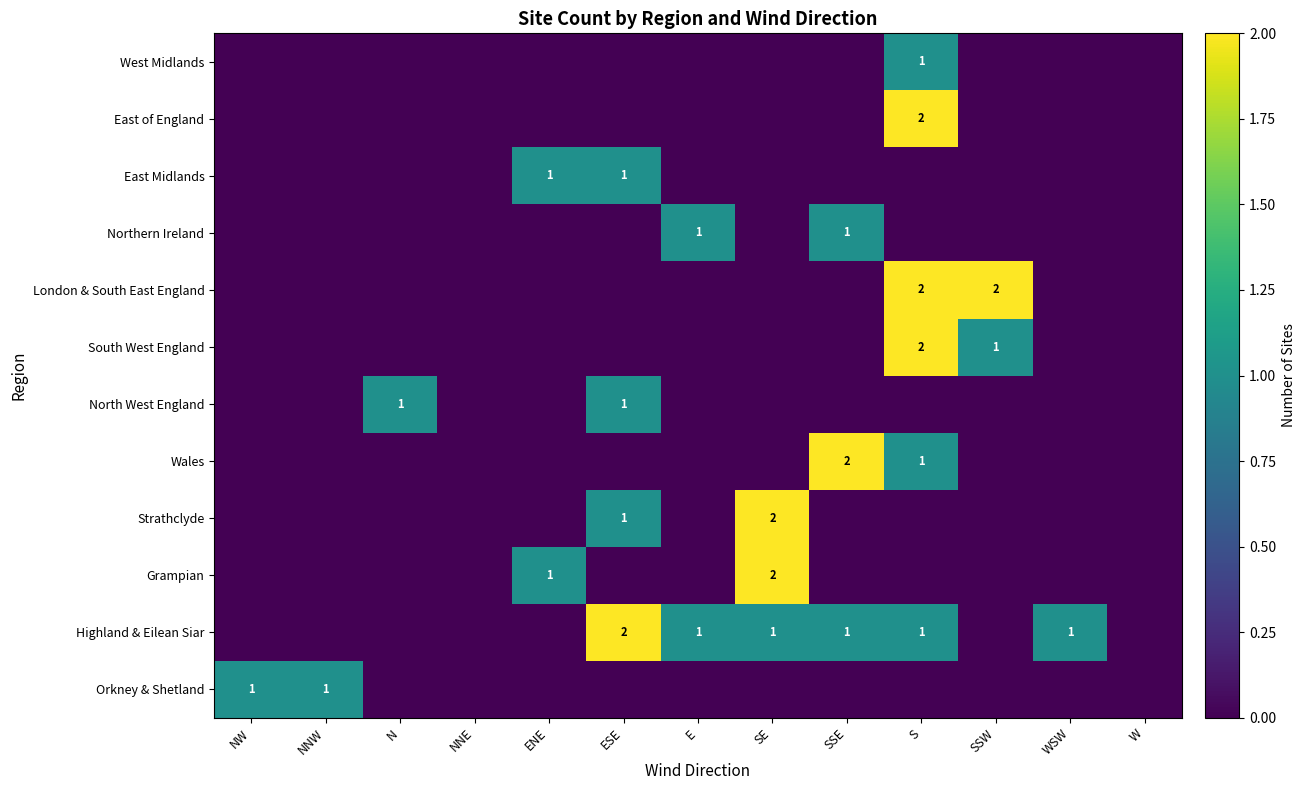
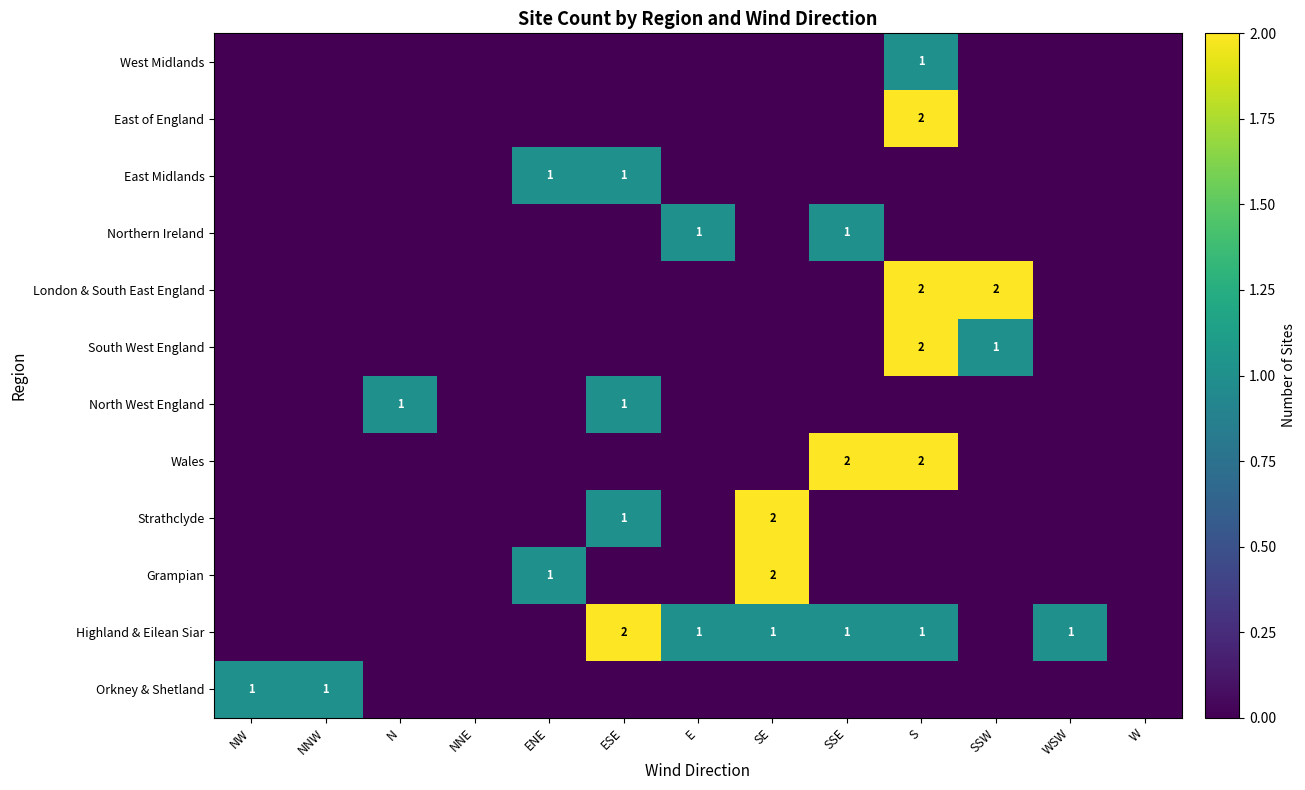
Wales, S: 1 -> 2
